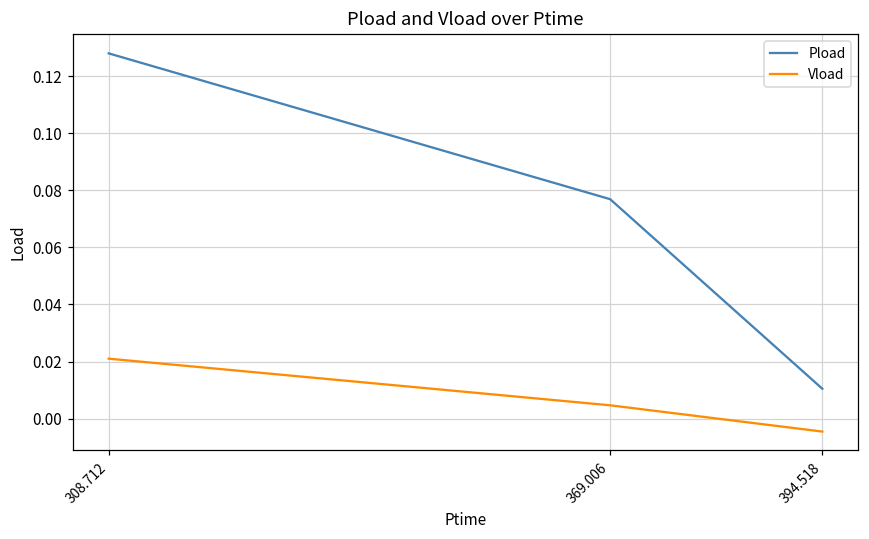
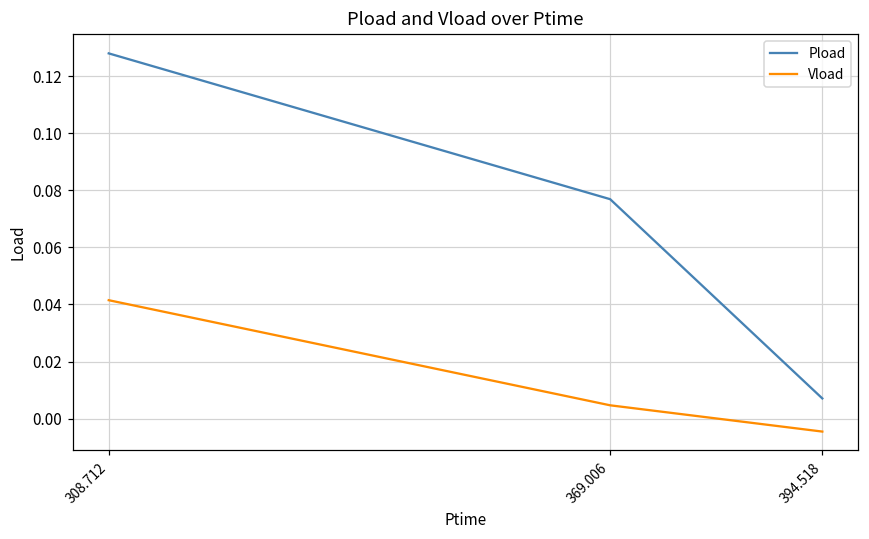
Vload, 308.712: 0.021 -> 0.042
Pload, 394.518: 0.010 -> 0.007
